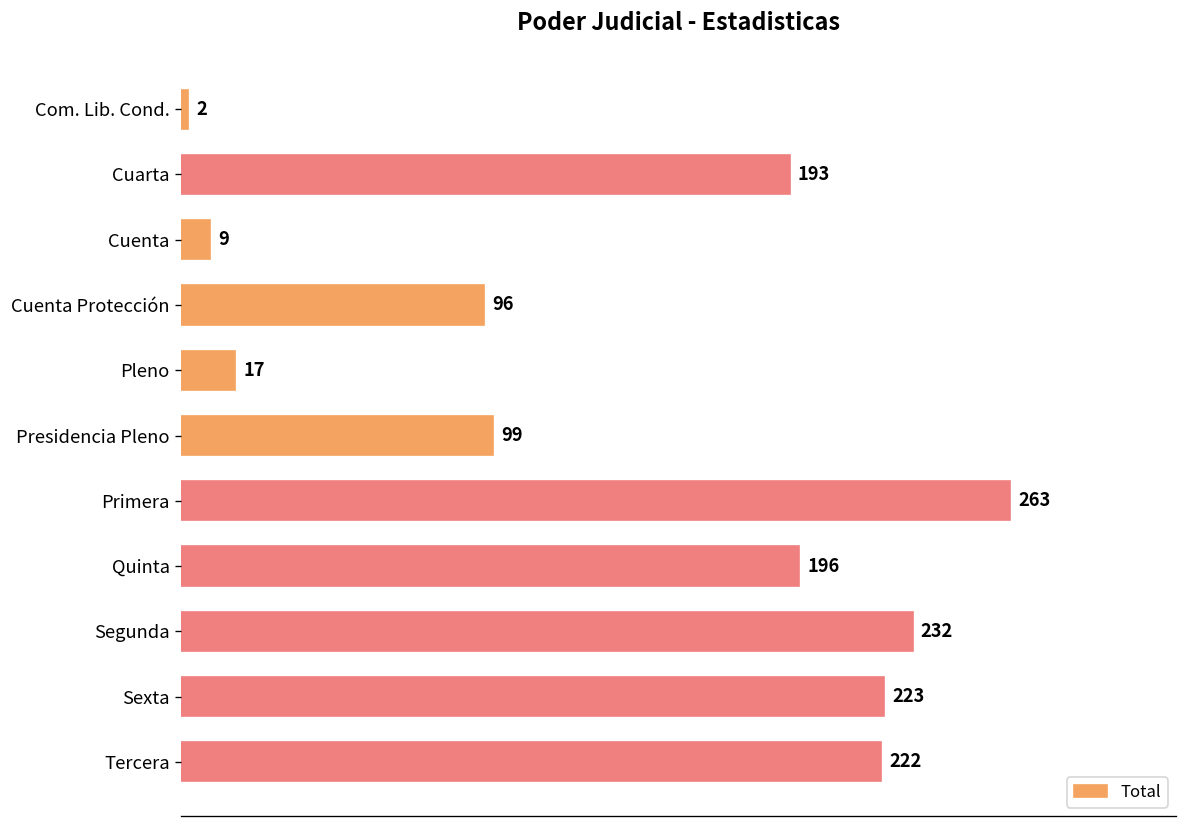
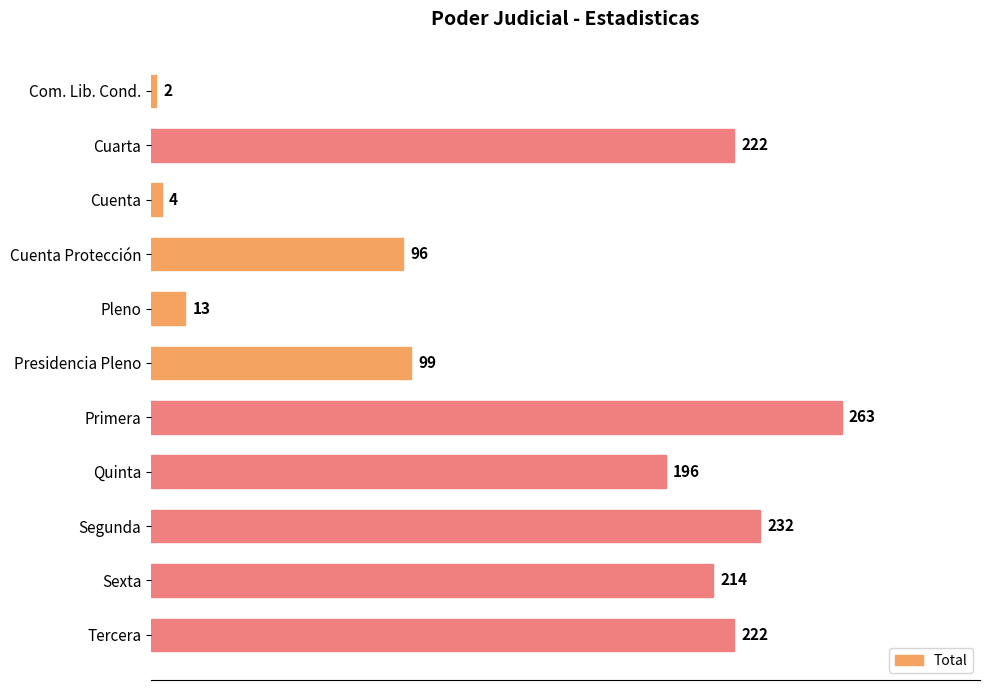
Cuarta: 193 -> 222
Cuenta: 9 -> 4
Pleno: 17 -> 13
Sexta: 223 -> 214
